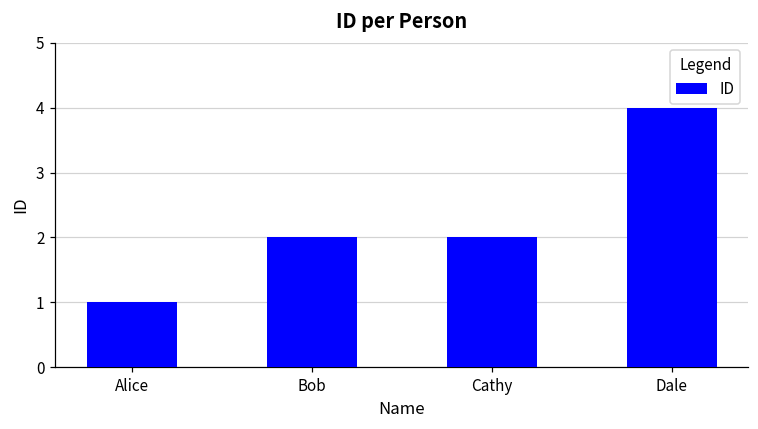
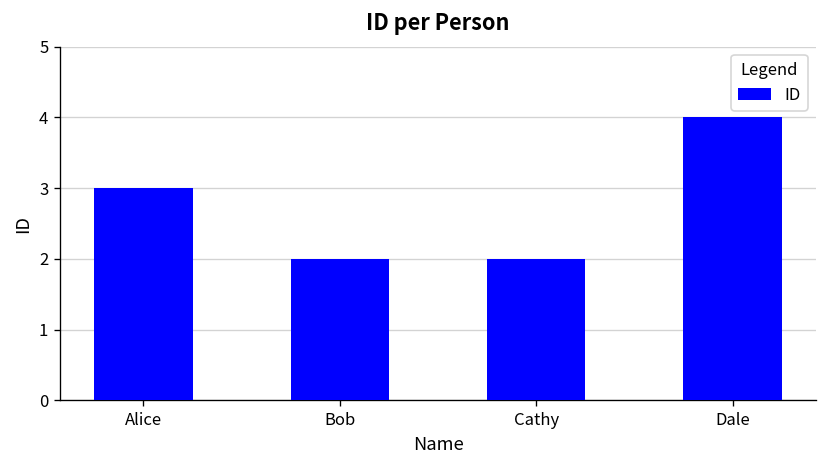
Alice: 1 -> 3
